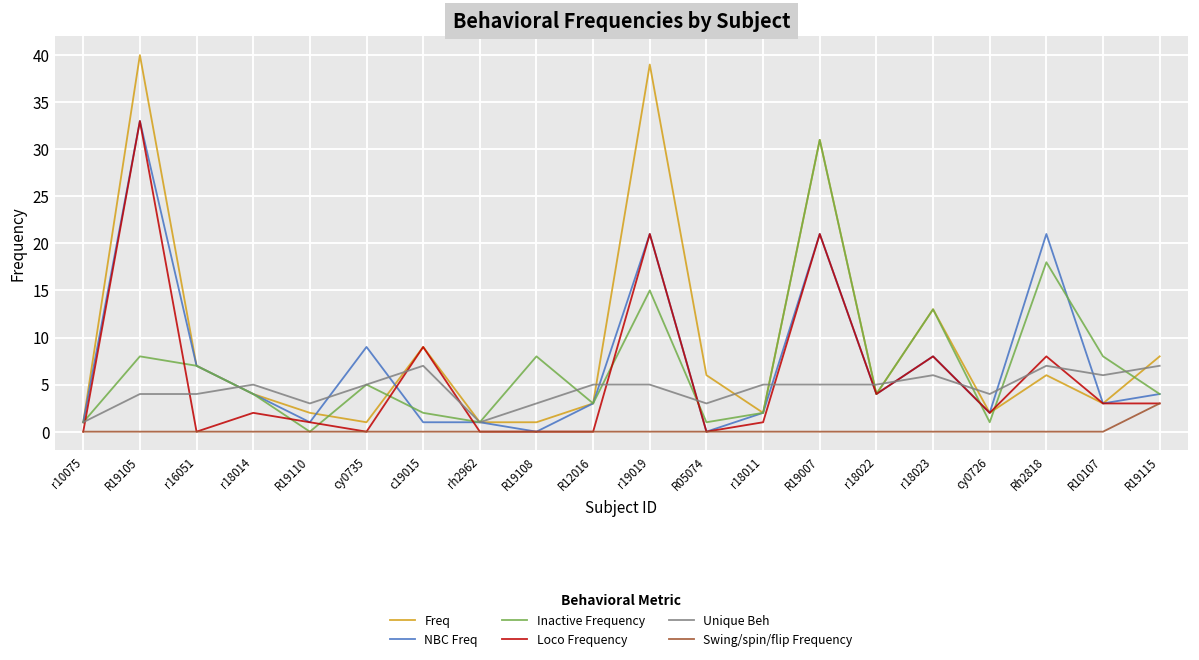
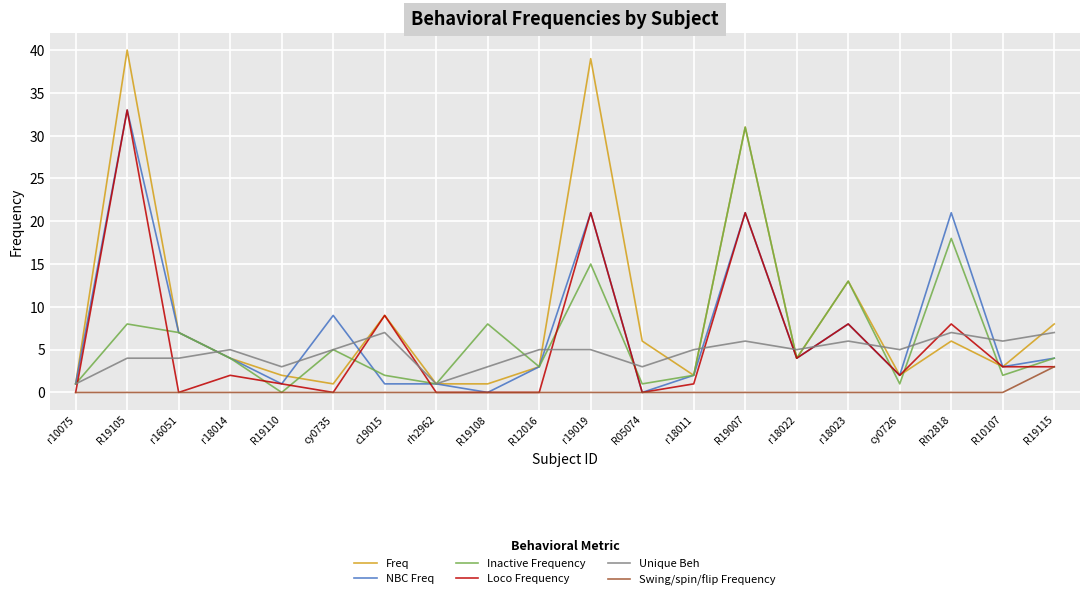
Unique Beh, R19007: 5 -> 6
Unique Beh, cy0726: 4 -> 5
Inactive Frequency, R10107: 8 -> 2
